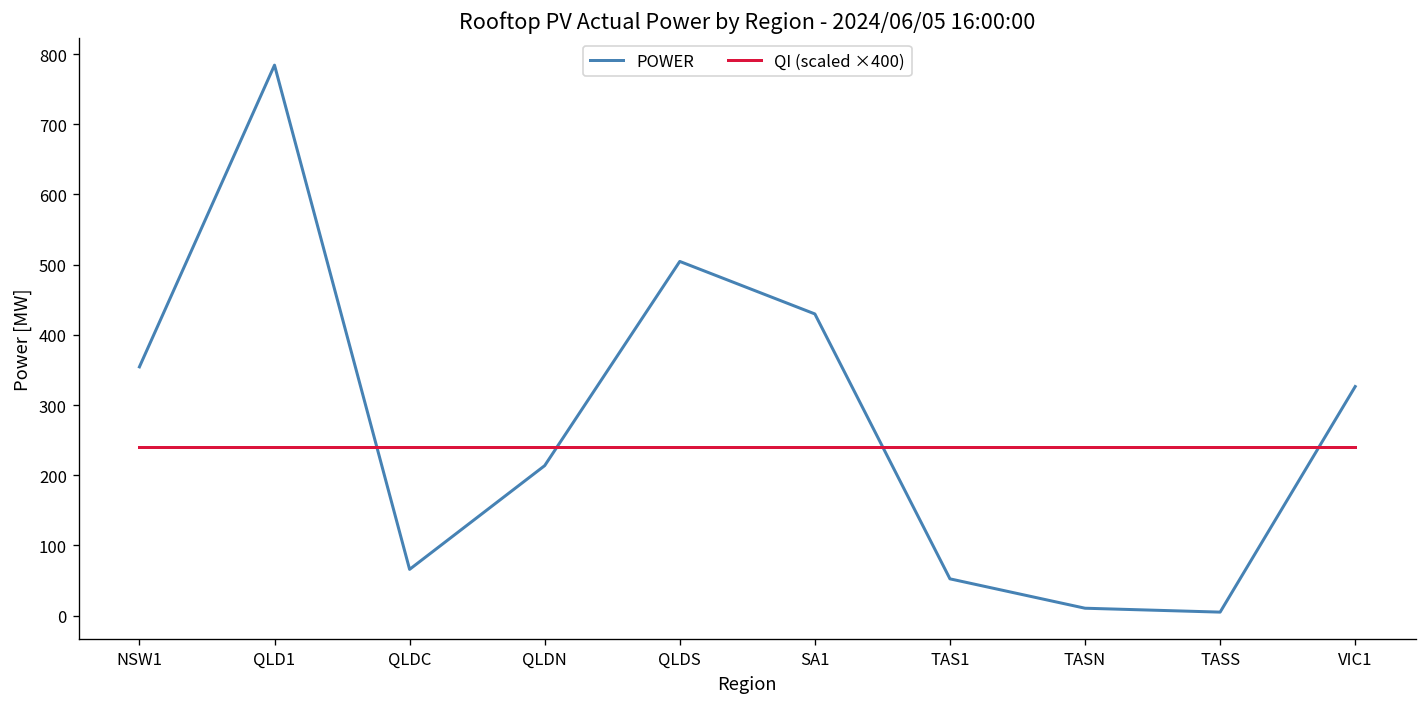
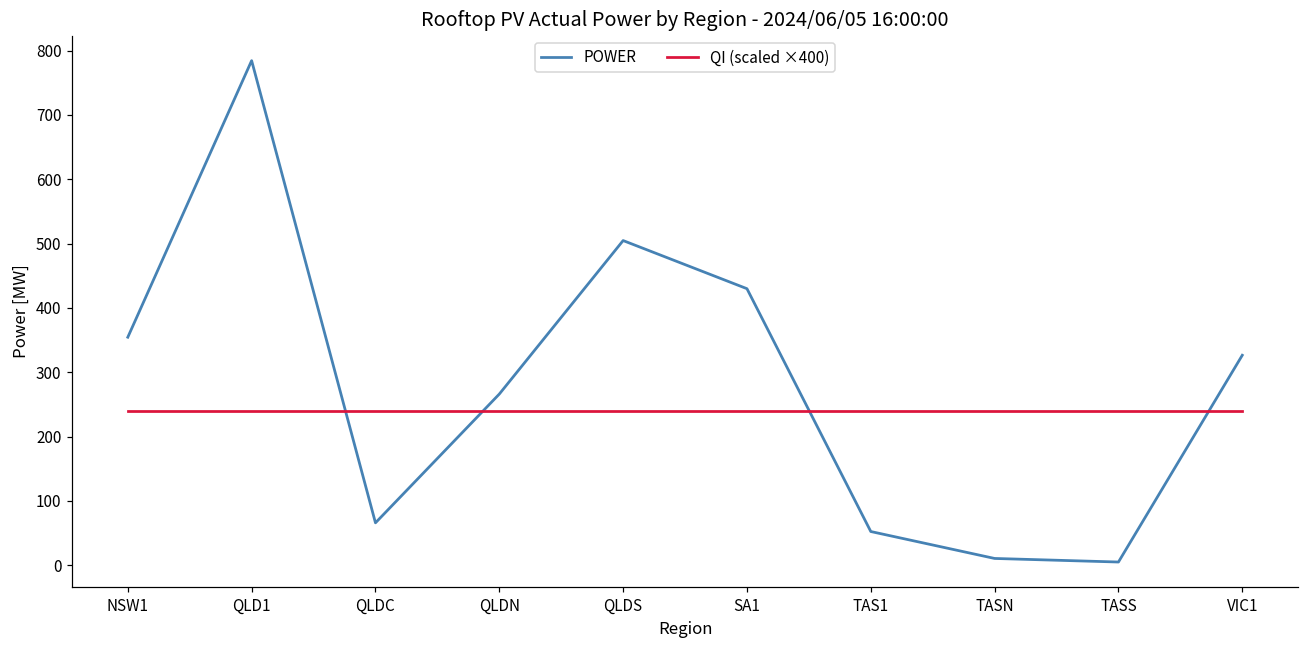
POWER, QLDN: 210 -> 270
